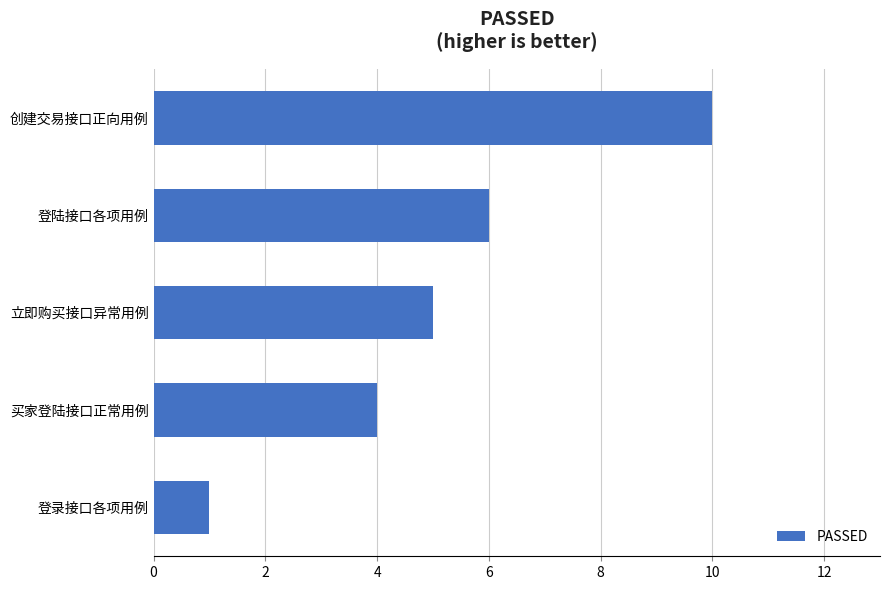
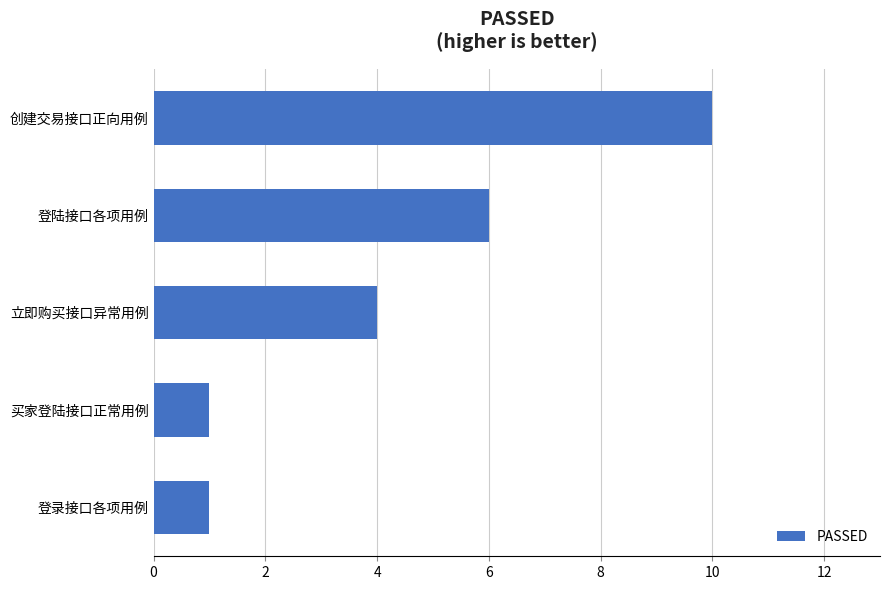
立即购买接口异常用例: 5 -> 4
买家登陆接口正常用例: 4 -> 1
